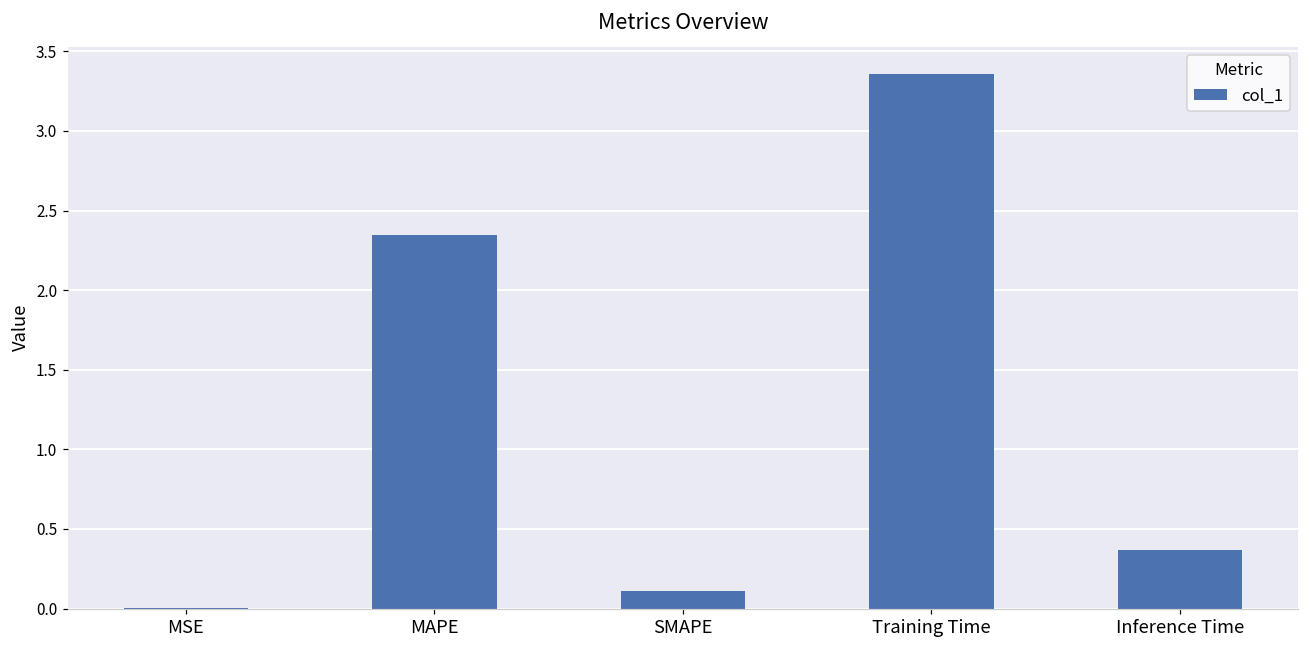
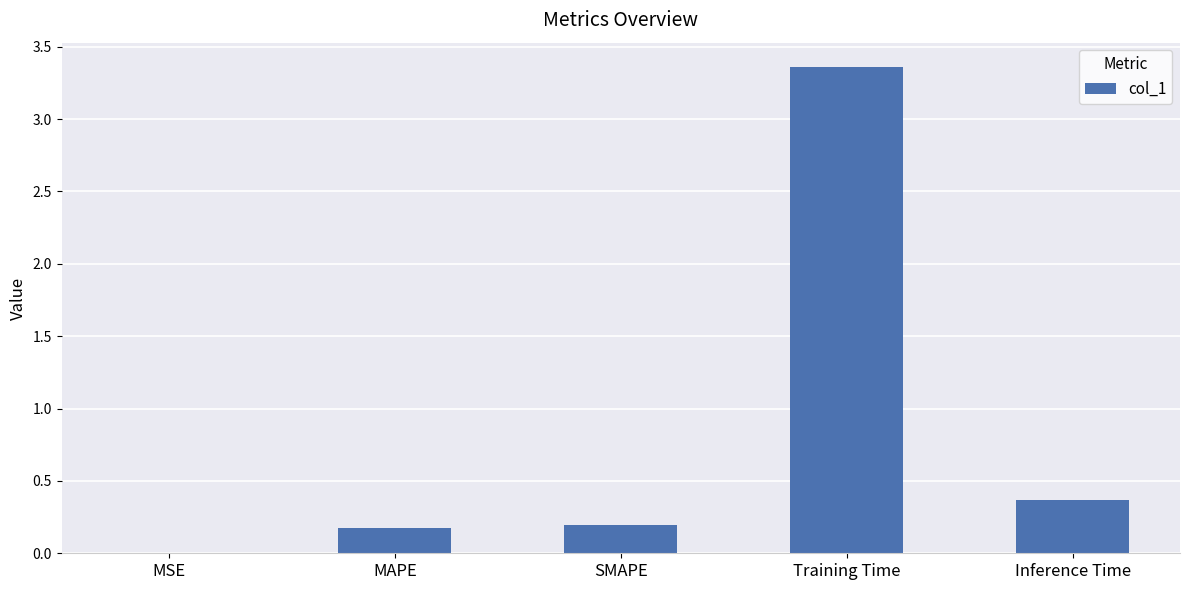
MAPE: 2.34 -> 0.18
SMAPE: 0.11 -> 0.19
